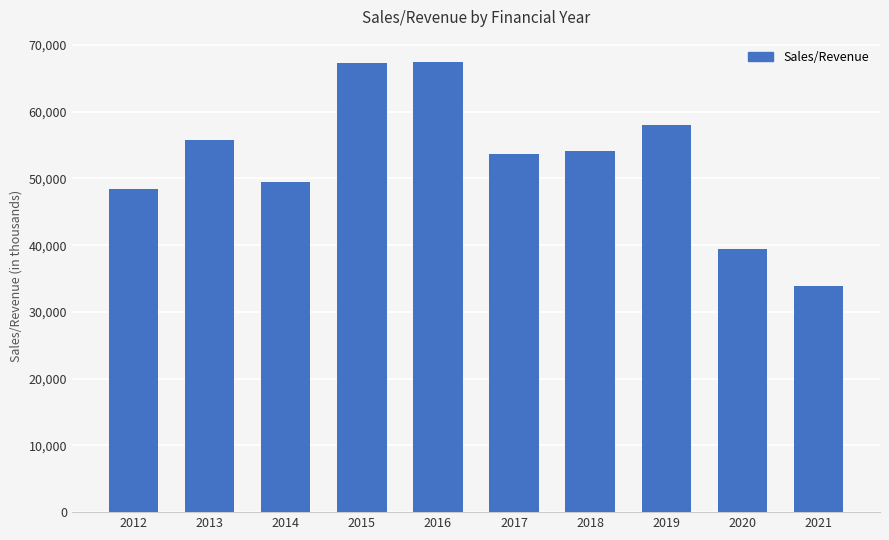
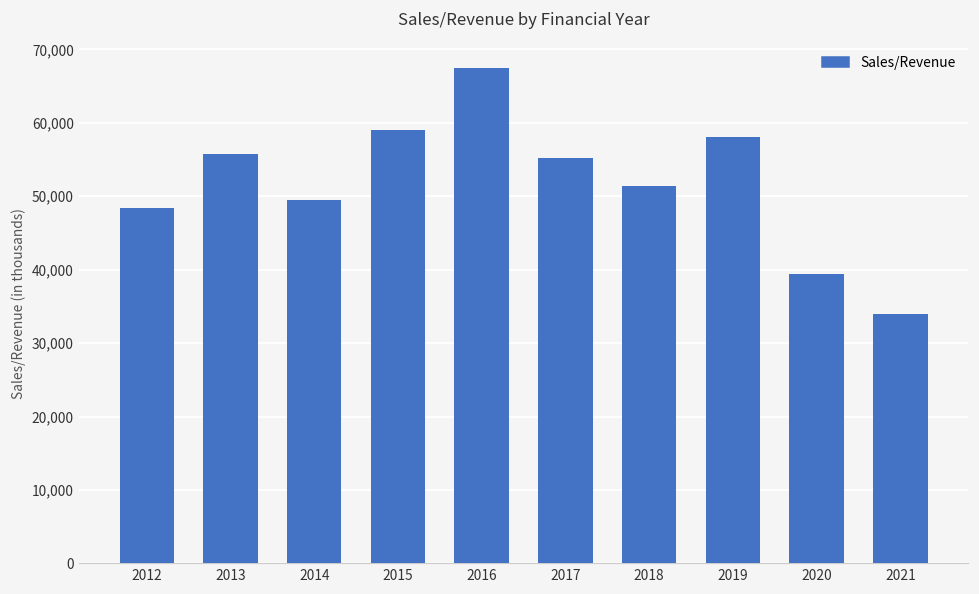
2015: 67,000 -> 59,000
2017: 54,000 -> 55,000
2018: 54,000 -> 51,000
